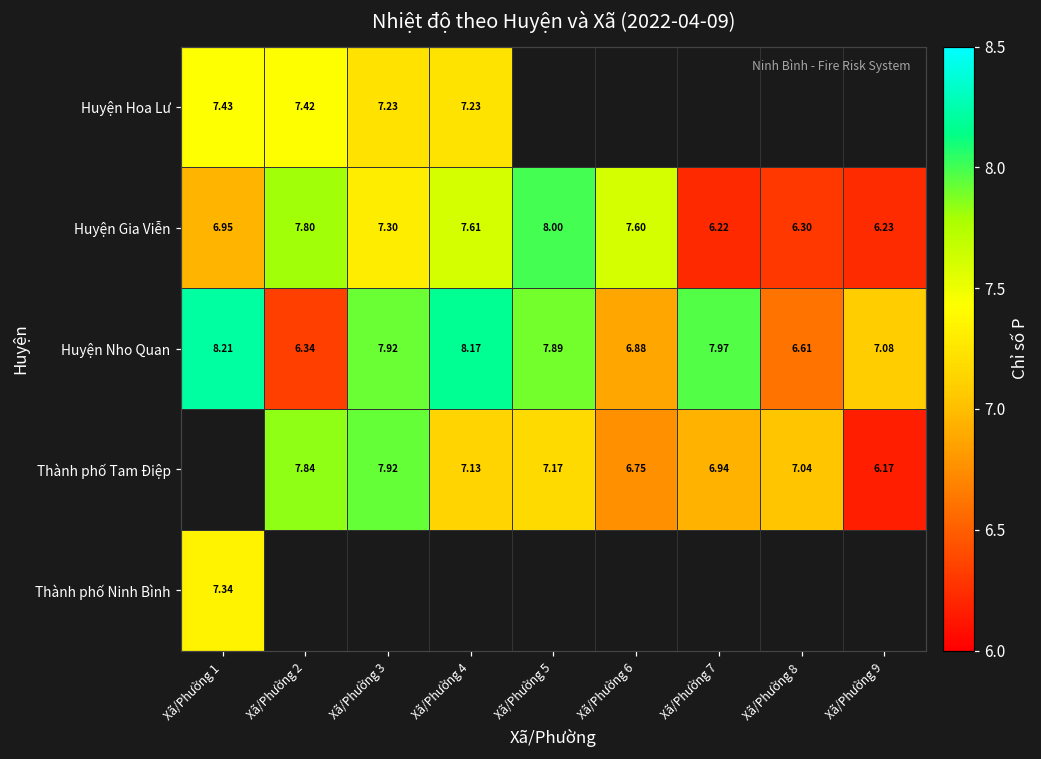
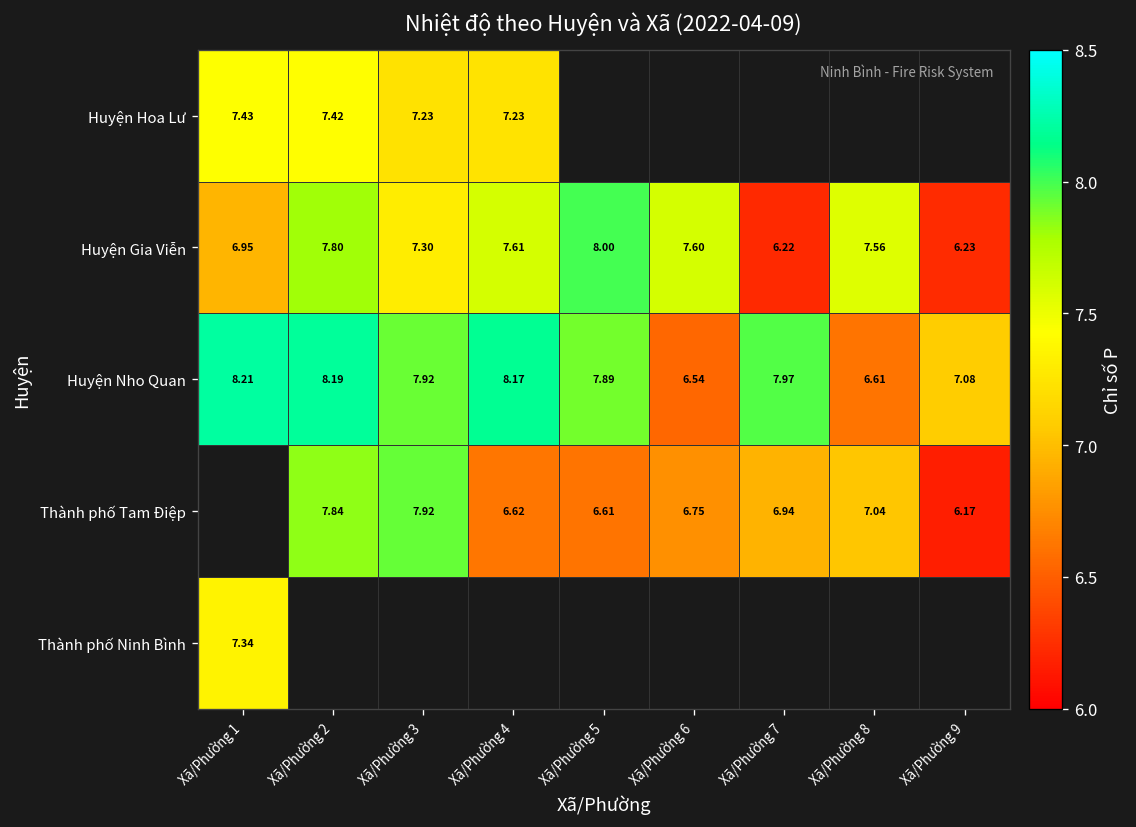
Huyện Gia Viễn, Xã/Phường 8: 6.30 -> 7.56
Huyện Nho Quan, Xã/Phường 2: 6.34 -> 8.19
Huyện Nho Quan, Xã/Phường 6: 6.88 -> 6.54
Thành phố Tam Điệp, Xã/Phường 4: 7.13 -> 6.62
Thành phố Tam Điệp, Xã/Phường 5: 7.17 -> 6.61
